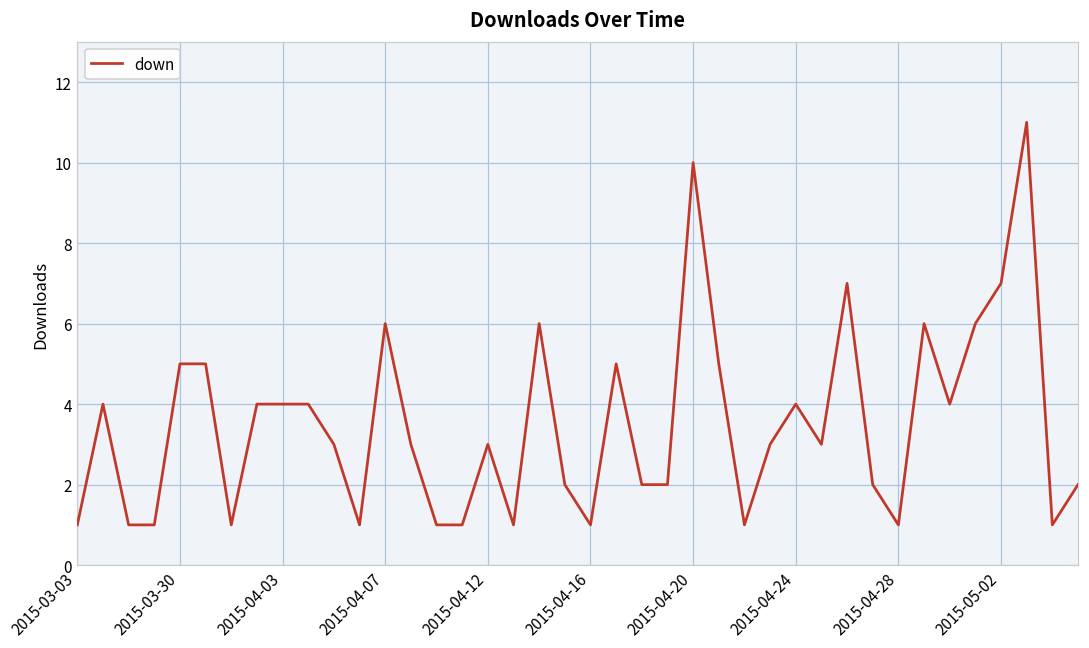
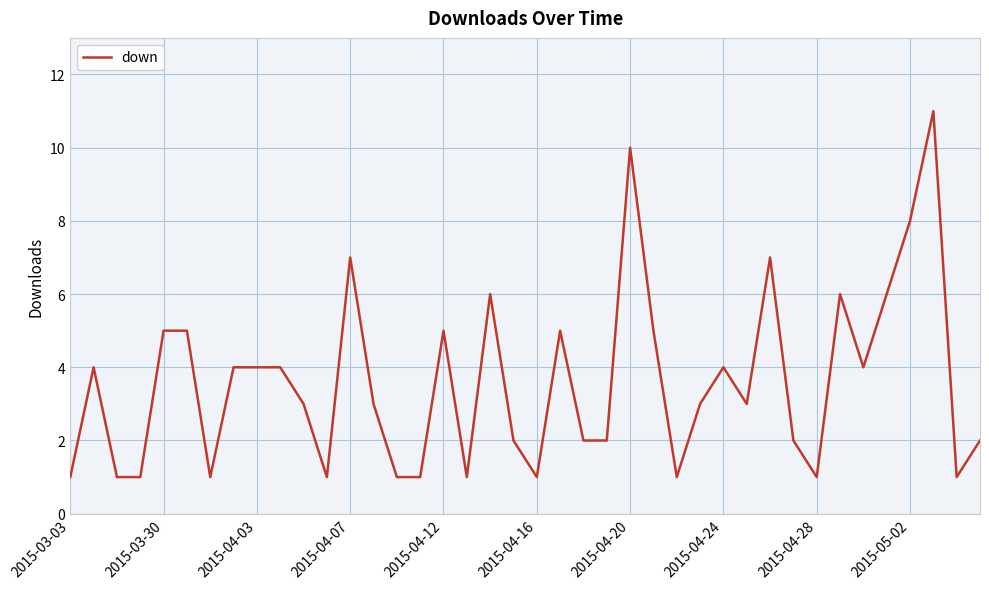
2015-04-07: 6 -> 7
2015-04-12: 3 -> 5
2015-05-02: 7 -> 8
